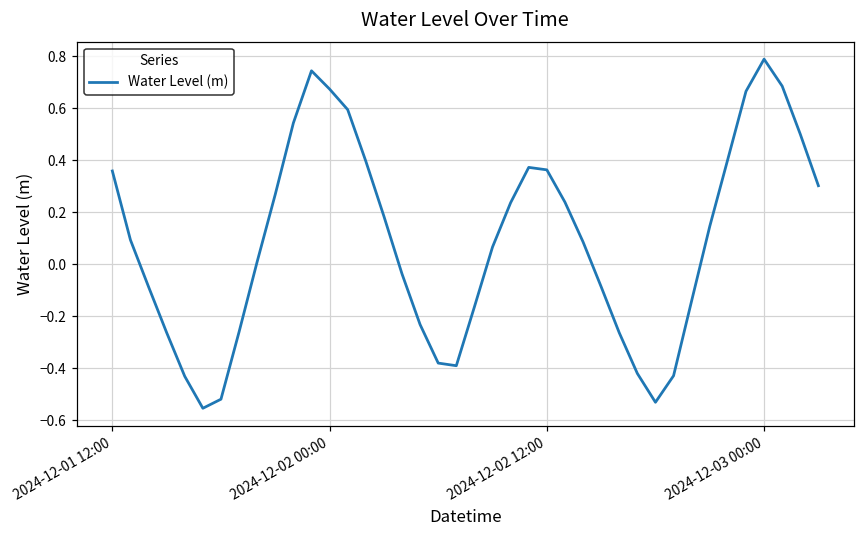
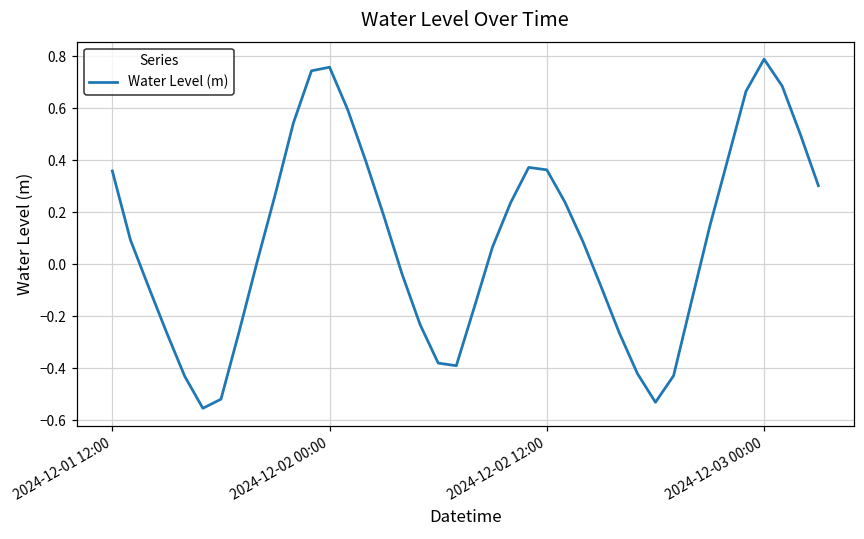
2024-12-02 00:00: 0.67 -> 0.76
